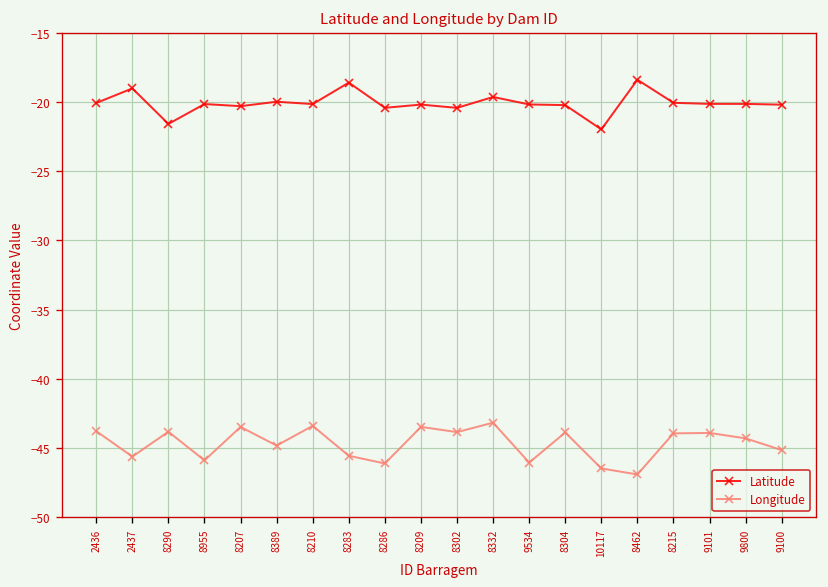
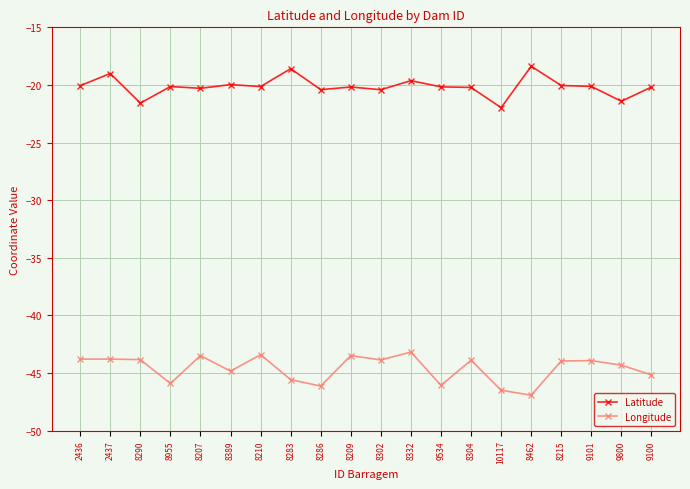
Longitude, 2437: -45.6 -> -43.8
Latitude, 9800: -20.1 -> -21.4
